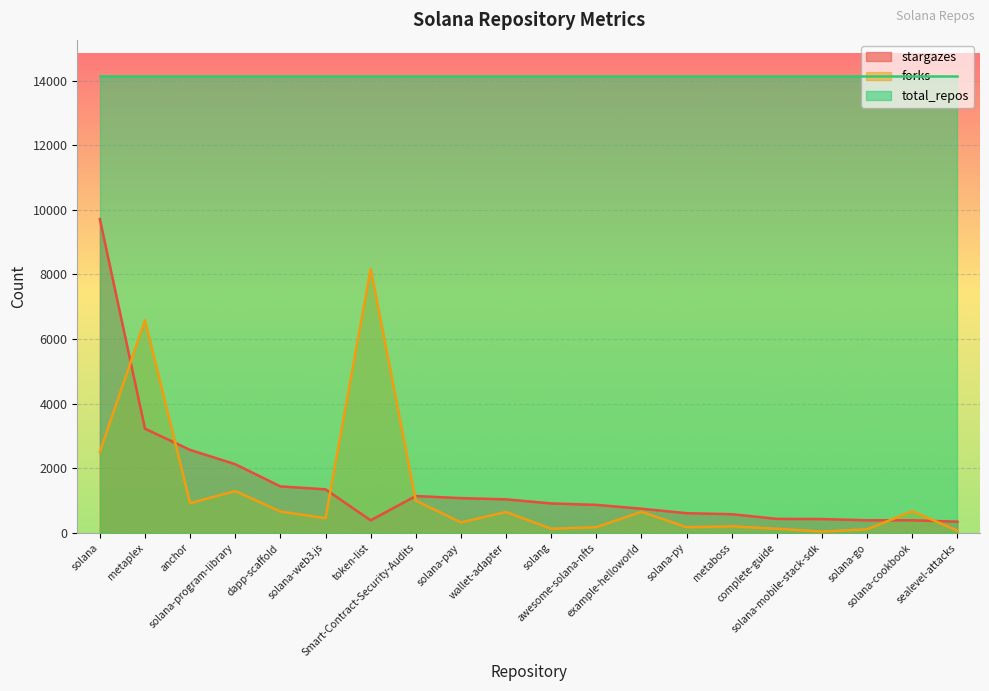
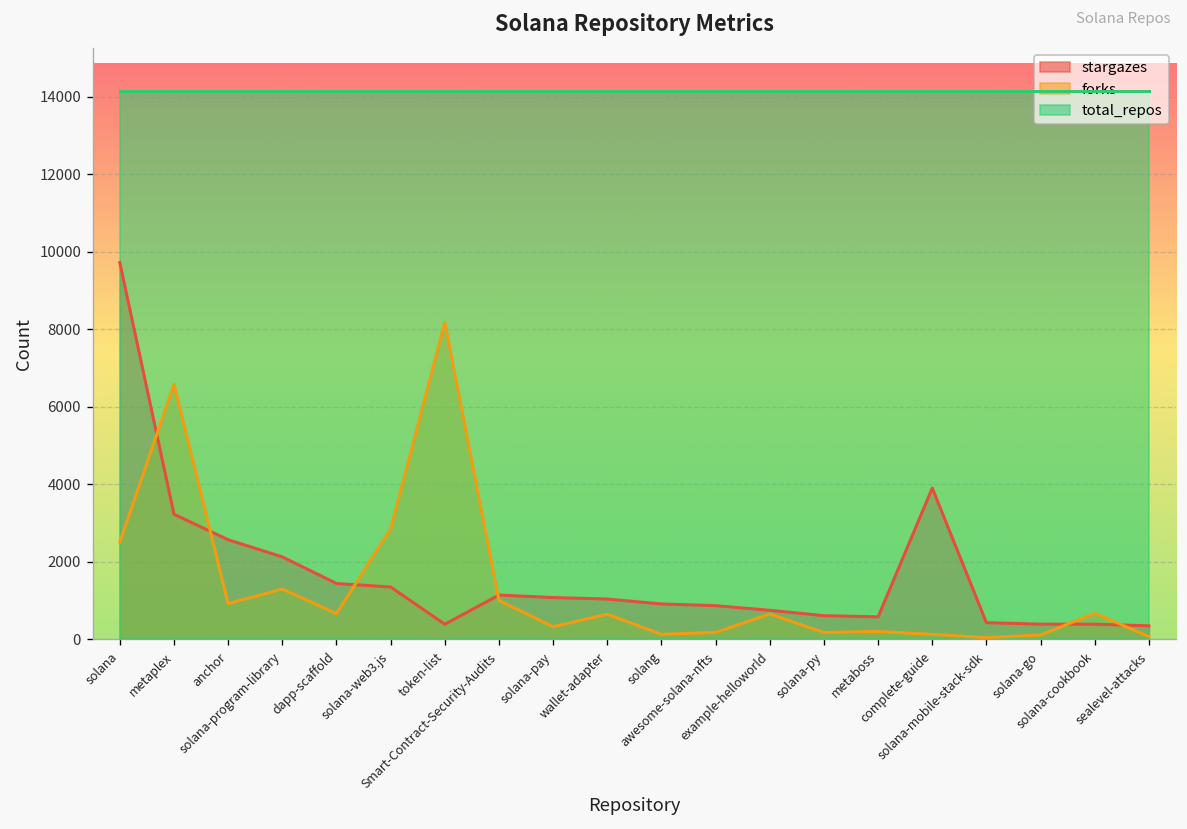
forks, solana-web3.js: 500 -> 2800
stargazes, complete-guide: 400 -> 3900
